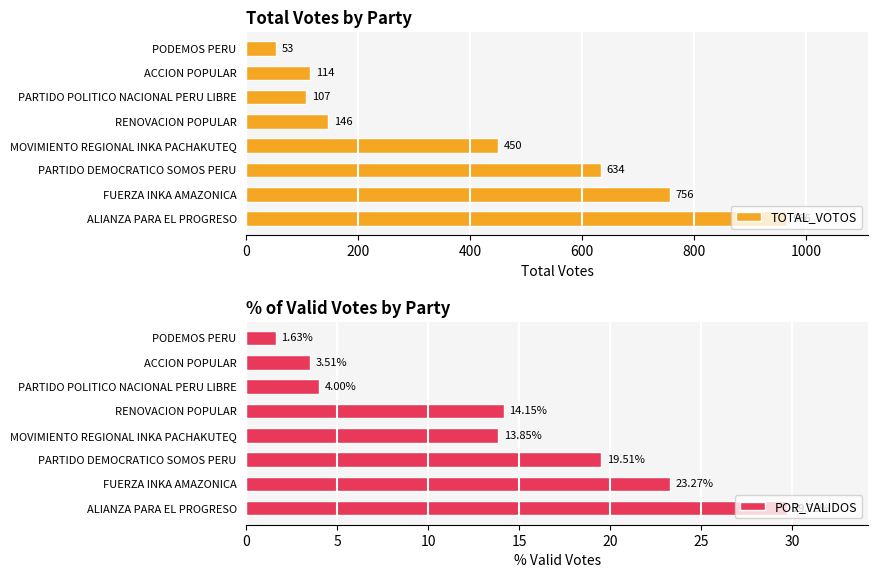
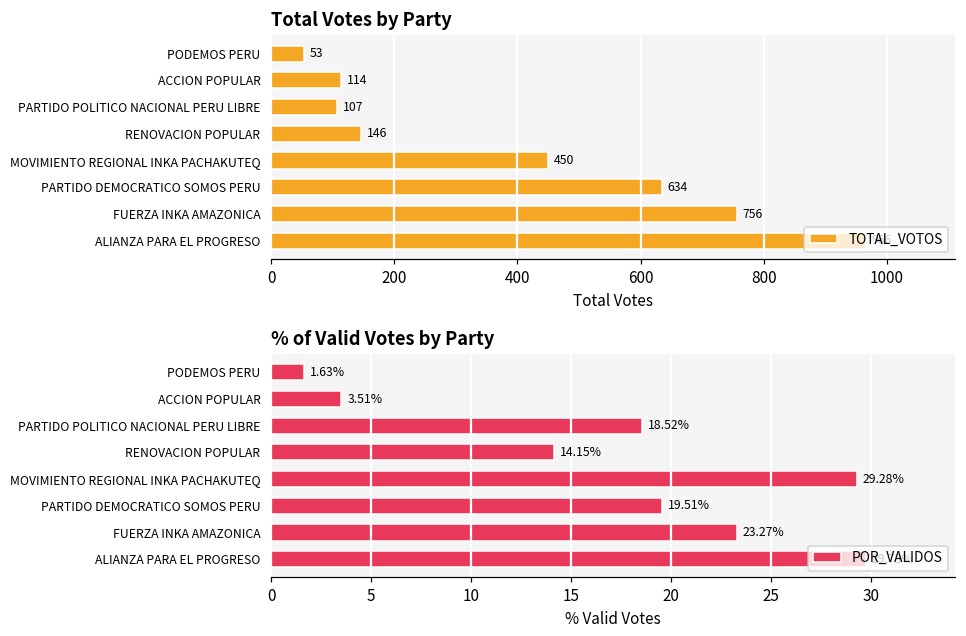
% of Valid Votes by Party, PARTIDO POLITICO NACIONAL PERU LIBRE: 4.00% -> 18.52%
% of Valid Votes by Party, MOVIMIENTO REGIONAL INKA PACHAKUTEQ: 13.85% -> 29.28%
